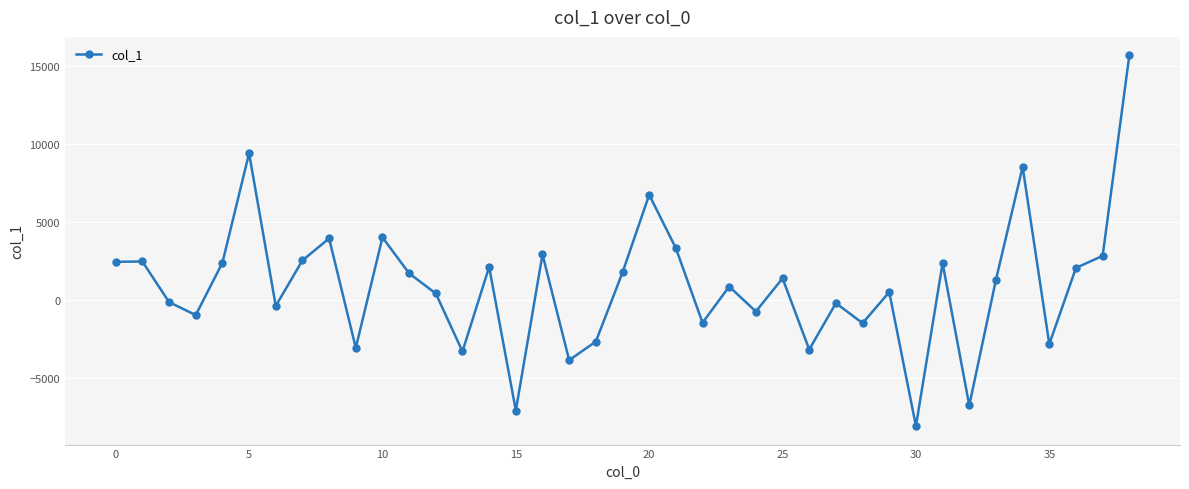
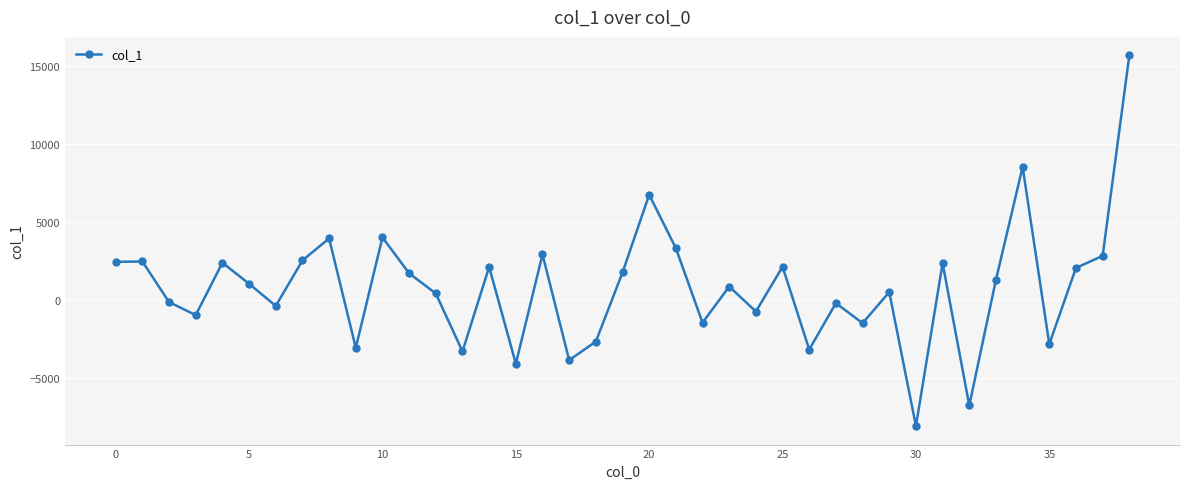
5: 9400 -> 1000
15: -7100 -> -4100
25: 1400 -> 2100
